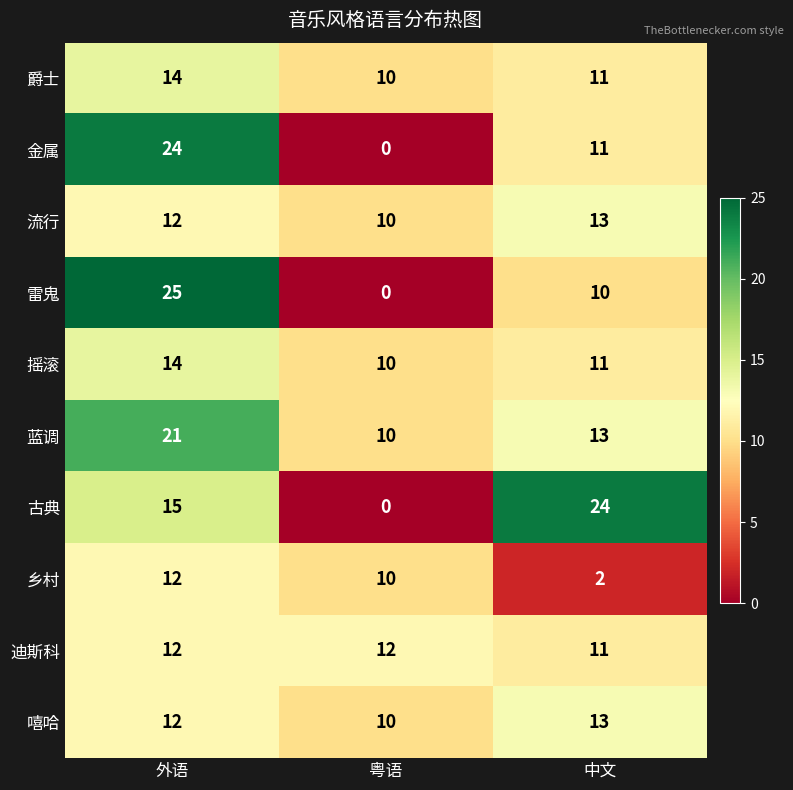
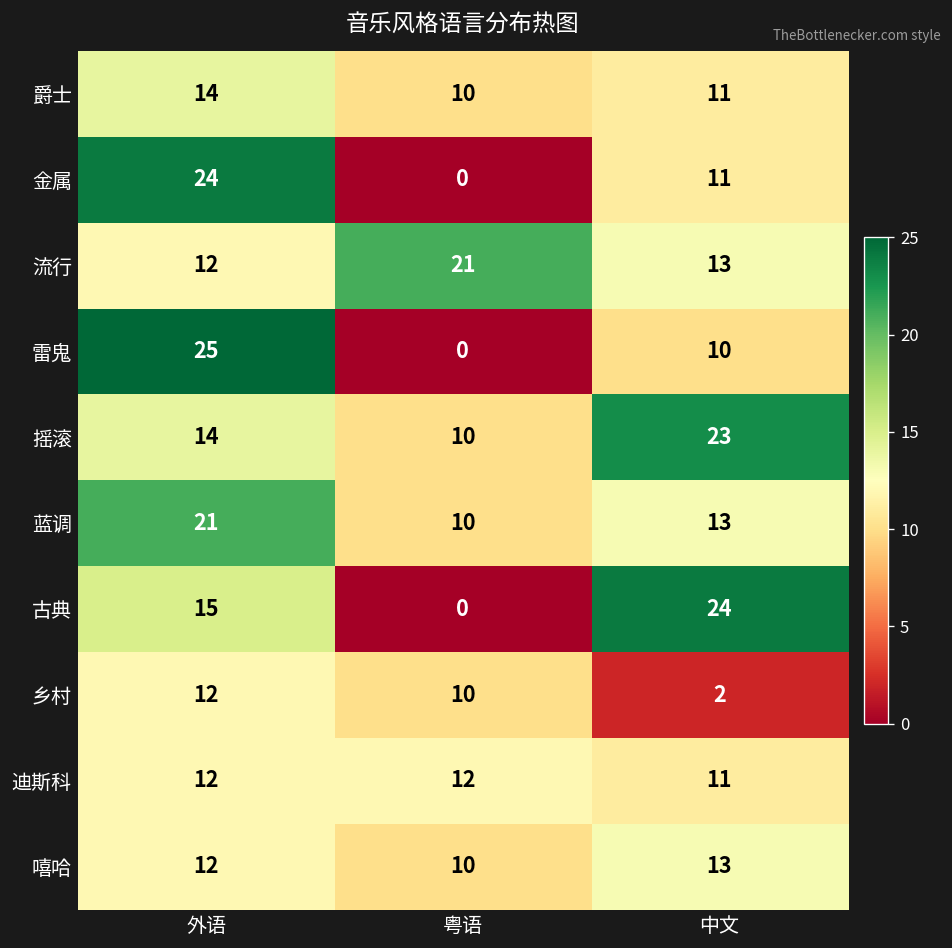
流行, 粤语: 10 -> 21
摇滚, 中文: 11 -> 23
